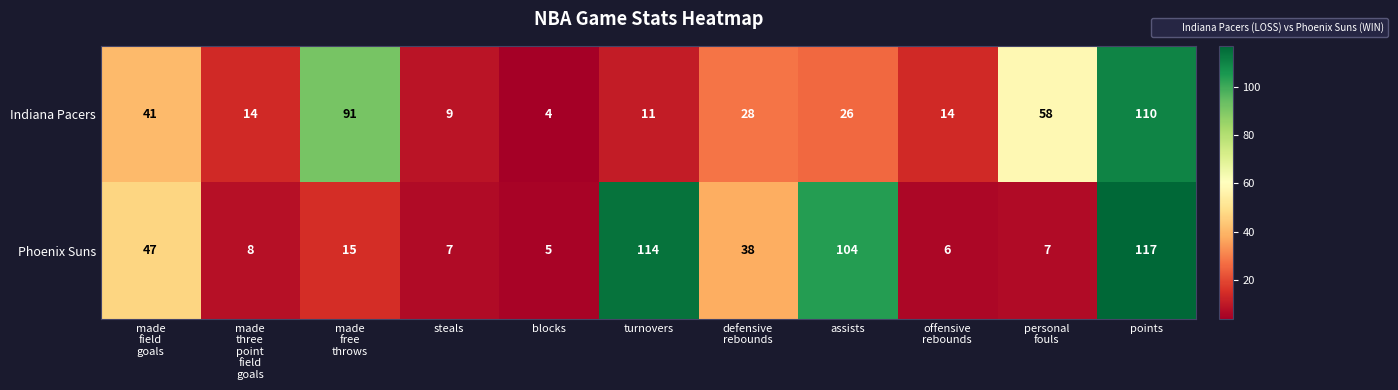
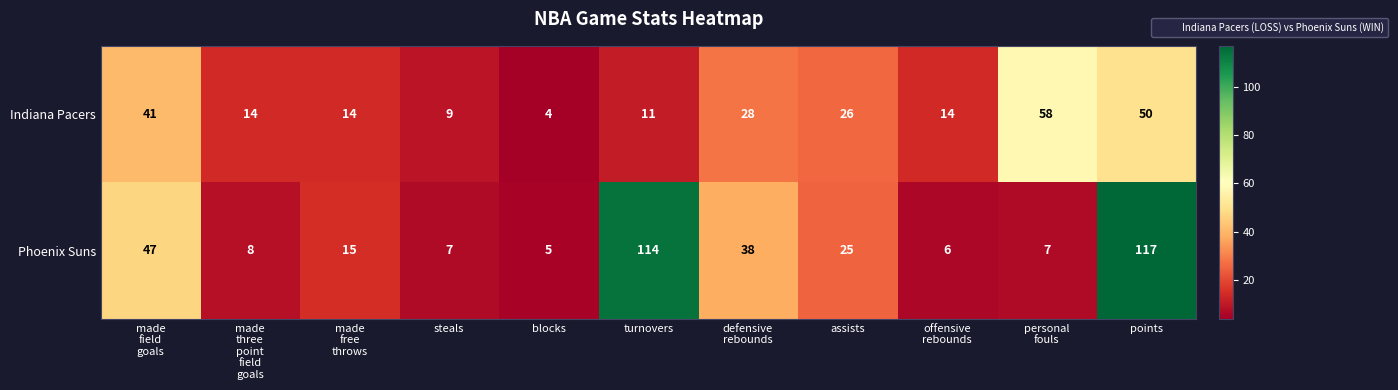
Indiana Pacers, made free throws: 91 -> 14
Indiana Pacers, points: 110 -> 50
Phoenix Suns, assists: 104 -> 25
